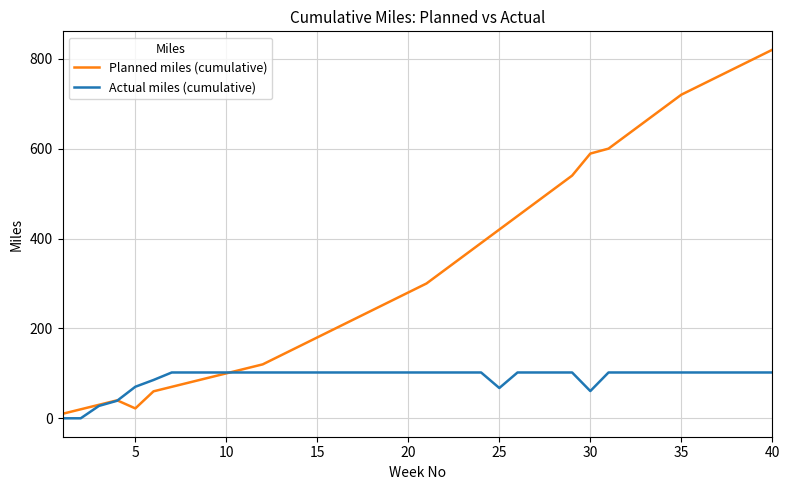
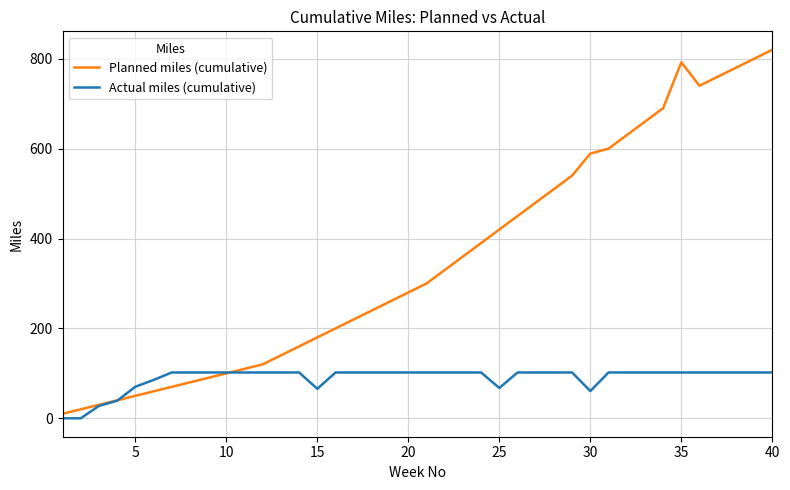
Planned miles (cumulative), 5: 20 -> 50
Actual miles (cumulative), 15: 100 -> 70
Planned miles (cumulative), 35: 720 -> 790
